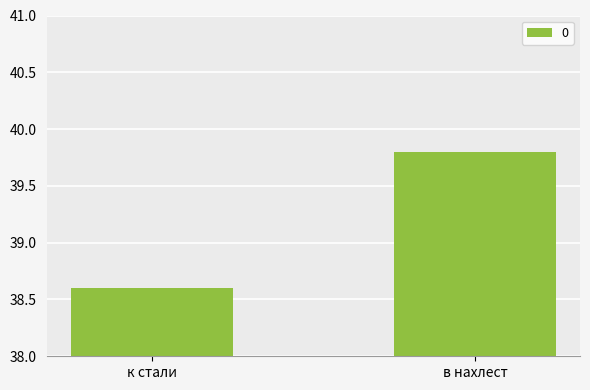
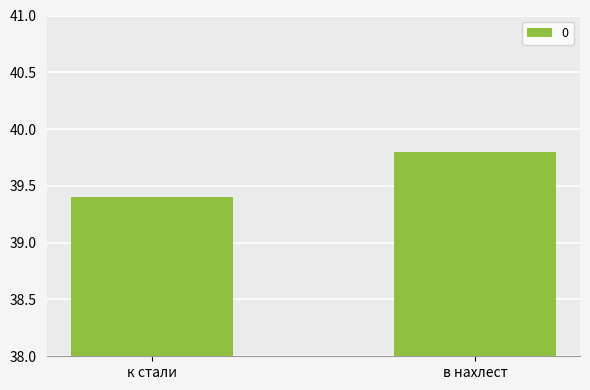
к стали: 38.6 -> 39.4
